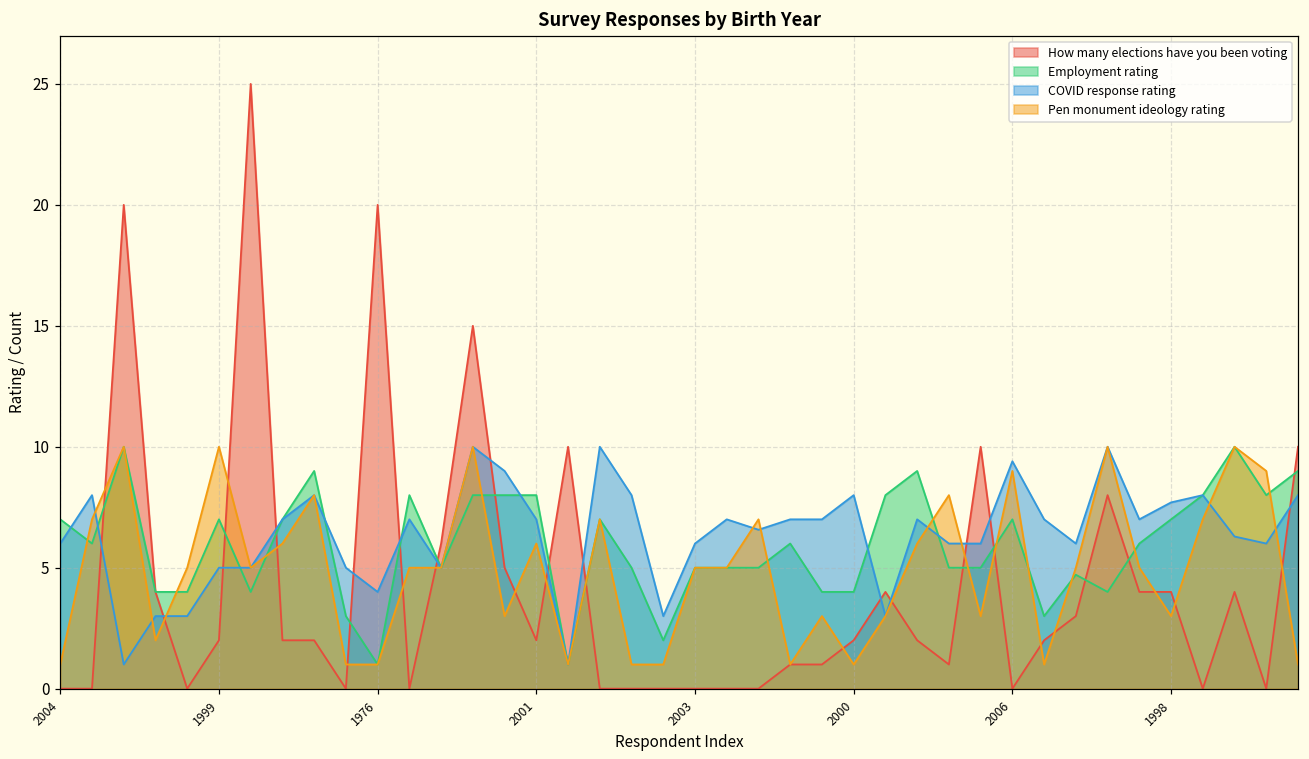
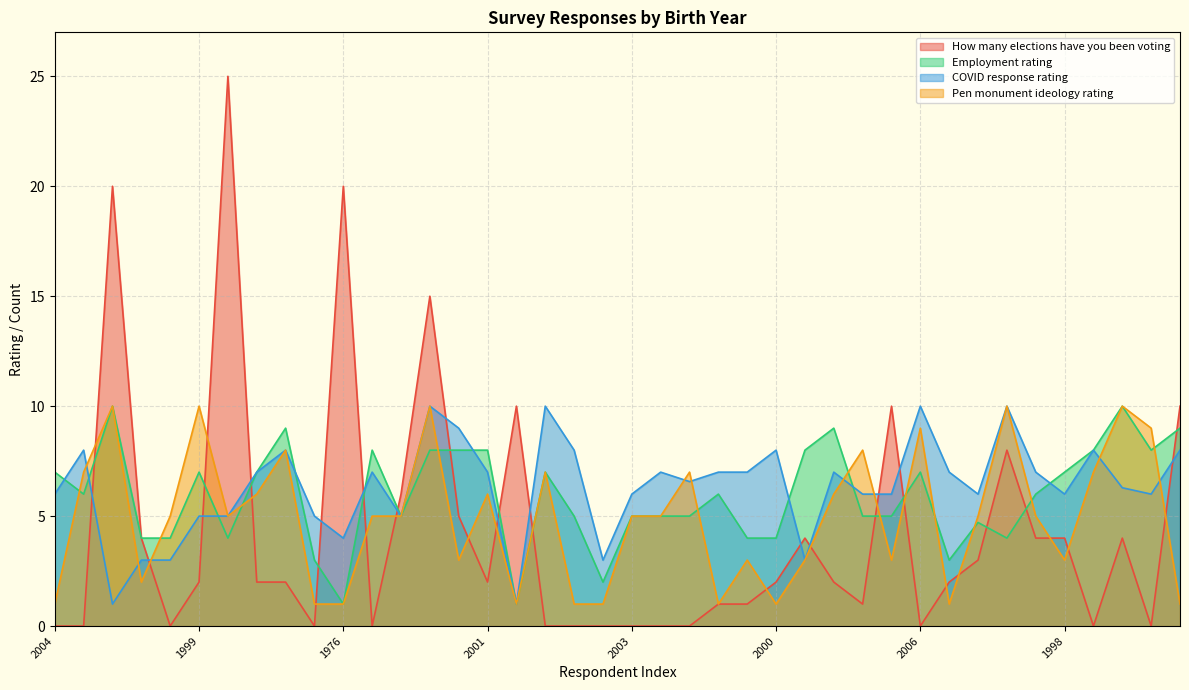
COVID response rating, 2006: 9.4 -> 10.0
COVID response rating, 1998: 7.7 -> 6.0
